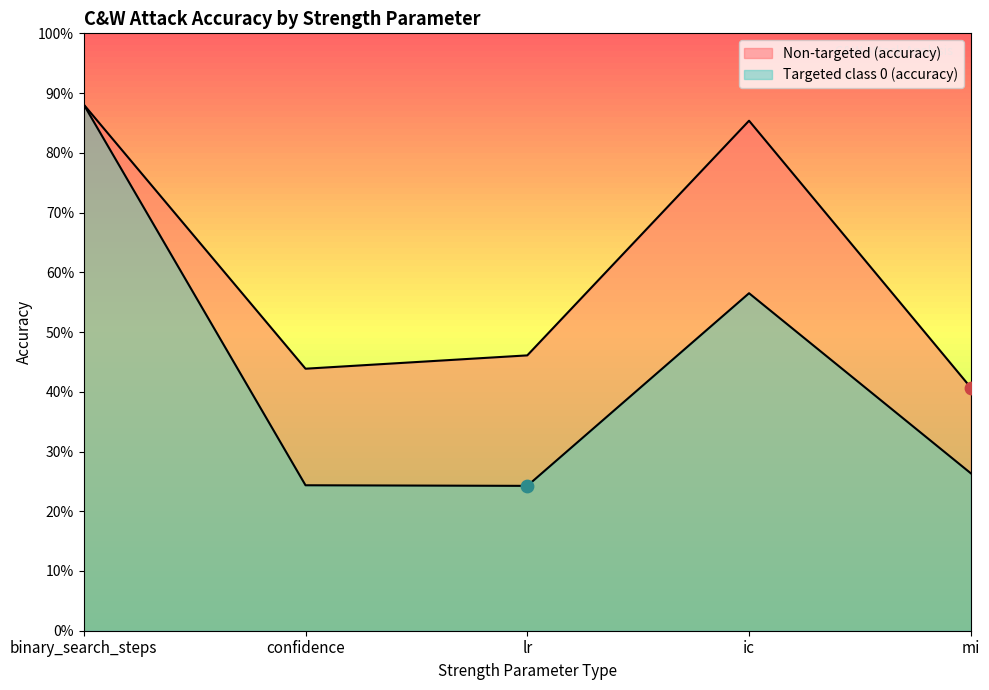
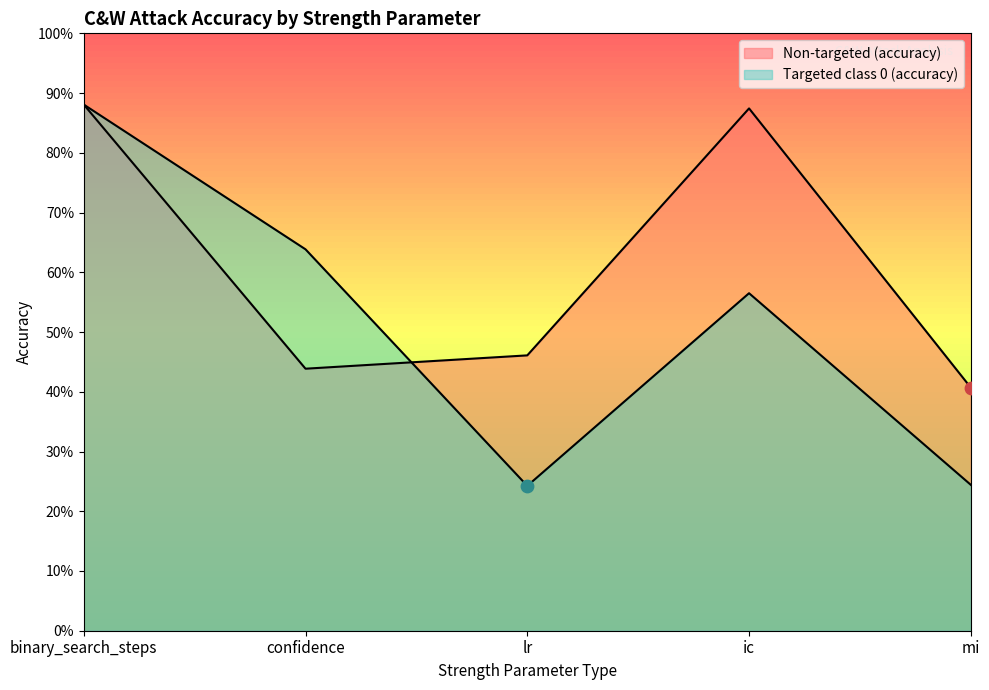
Targeted class 0 (accuracy), confidence: 24% -> 64%
Non-targeted (accuracy), ic: 85% -> 87%
Targeted class 0 (accuracy), mi: 26% -> 24%
